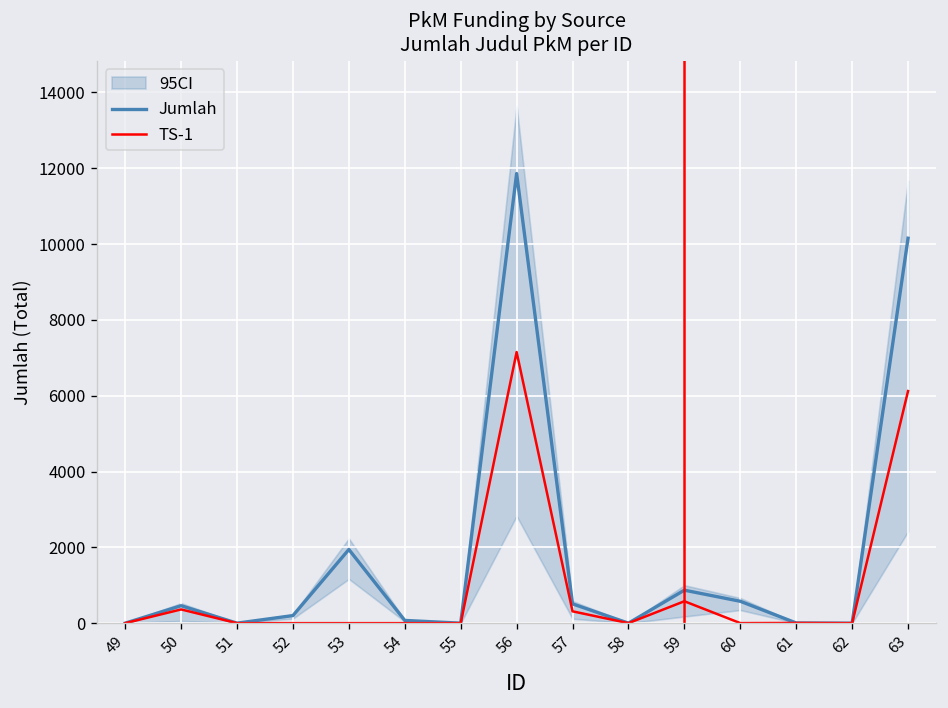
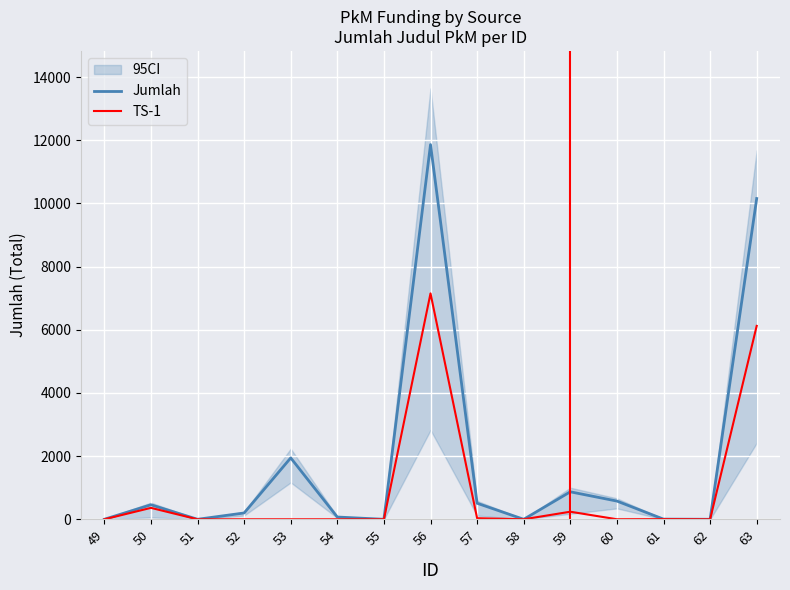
TS-1, 57: 300 -> 0
TS-1, 59: 600 -> 200
